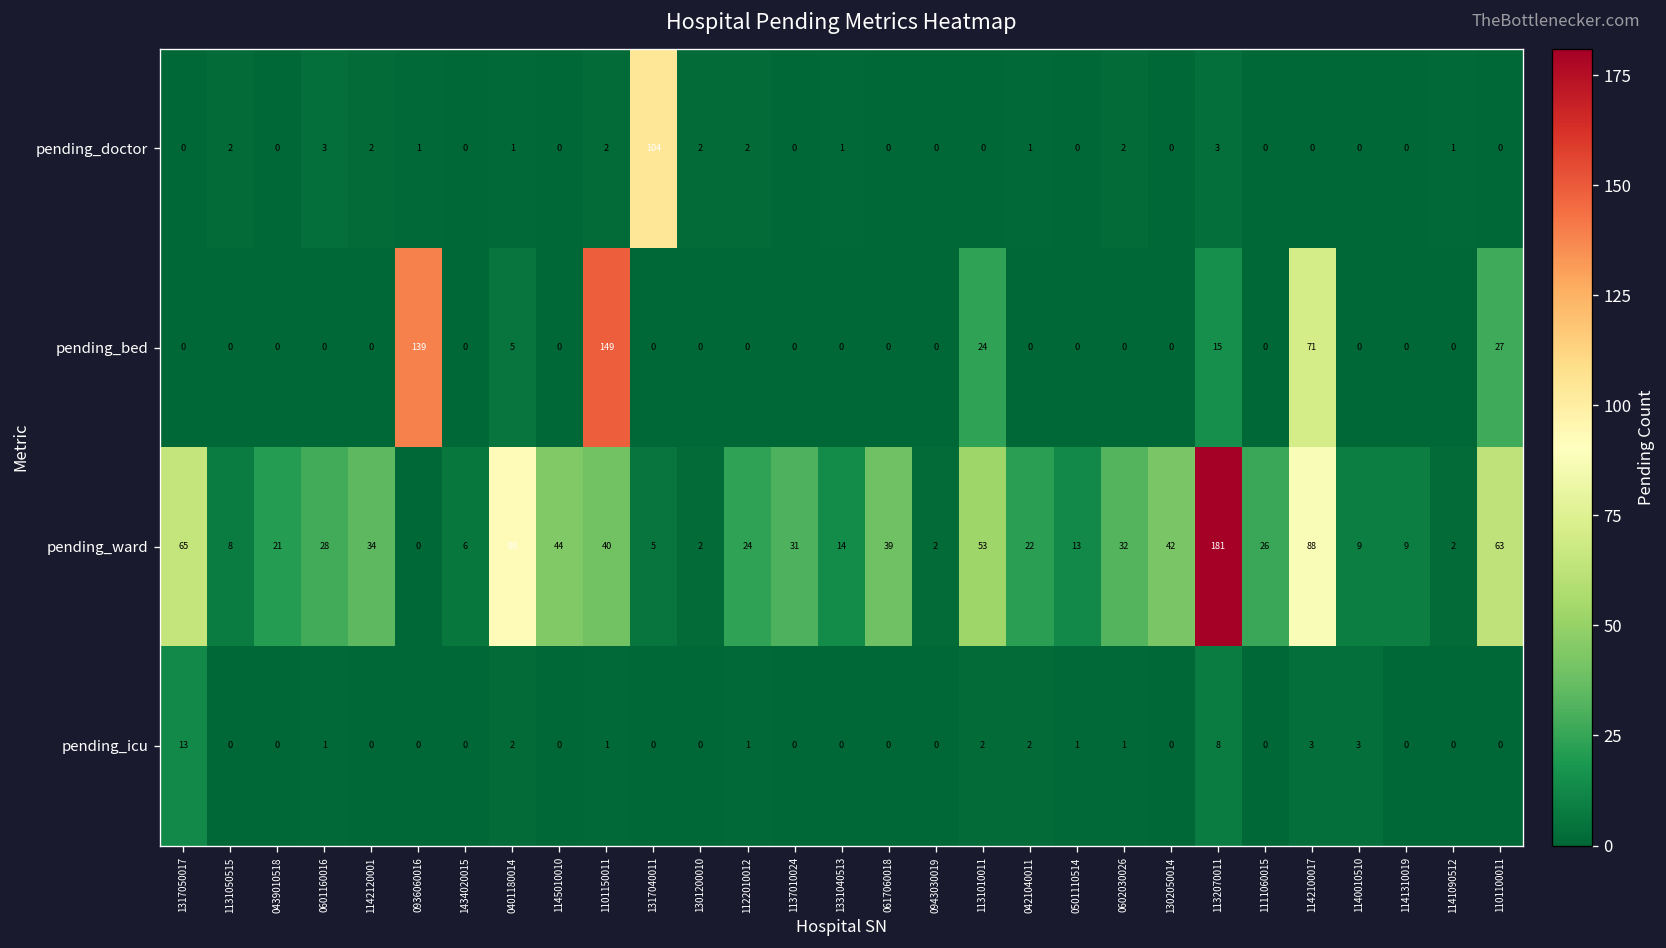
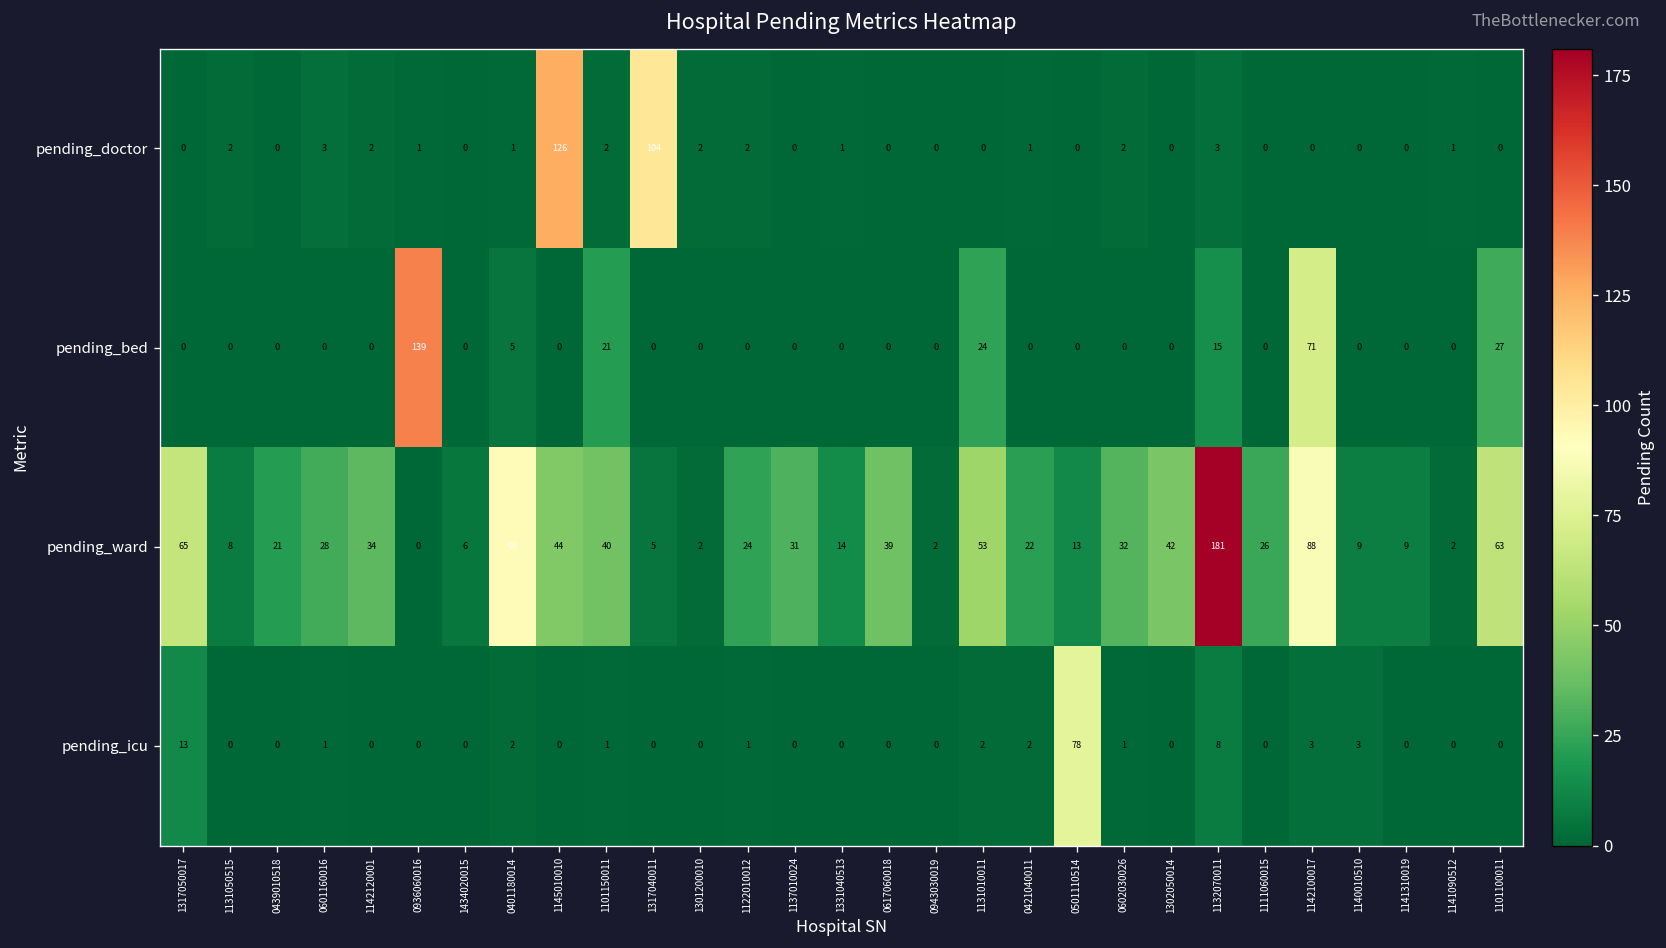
pending_doctor, 1145010010: 0 -> 126
pending_bed, 1101150011: 149 -> 21
pending_icu, 0501110514: 1 -> 78
